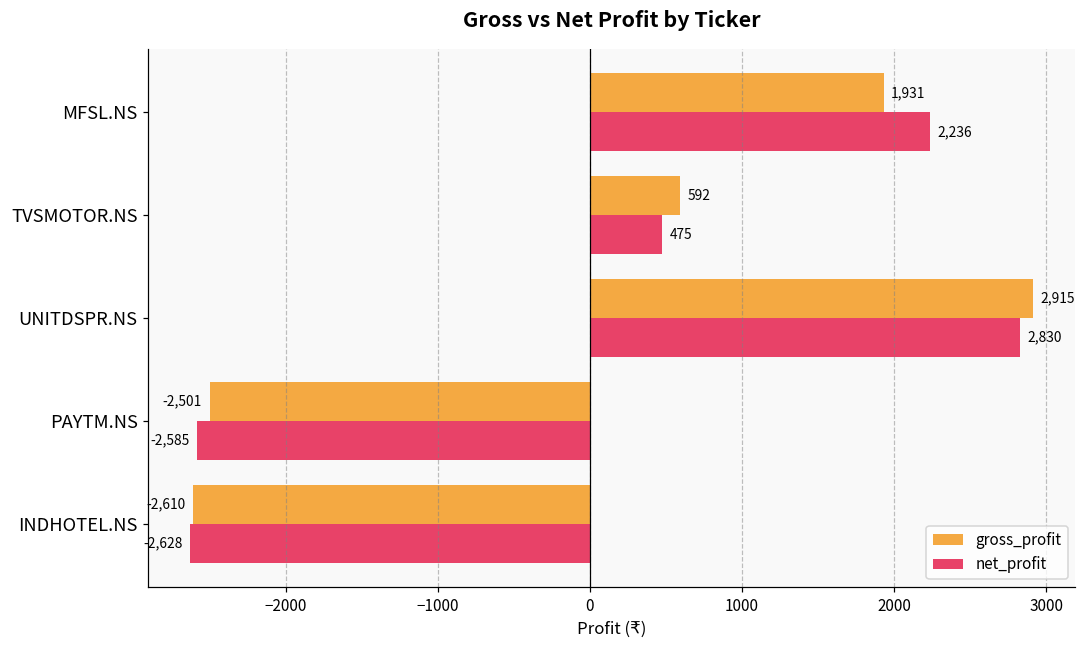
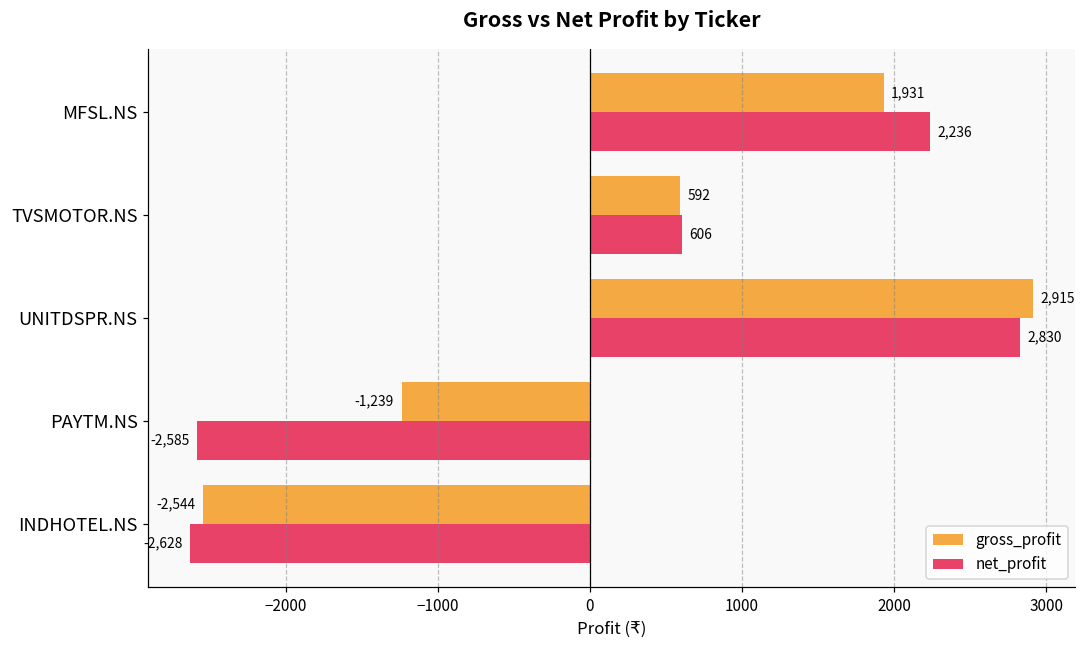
net_profit, TVSMOTOR.NS: 475 -> 606
gross_profit, PAYTM.NS: -2,501 -> -1,239
gross_profit, INDHOTEL.NS: -2,610 -> -2,544
